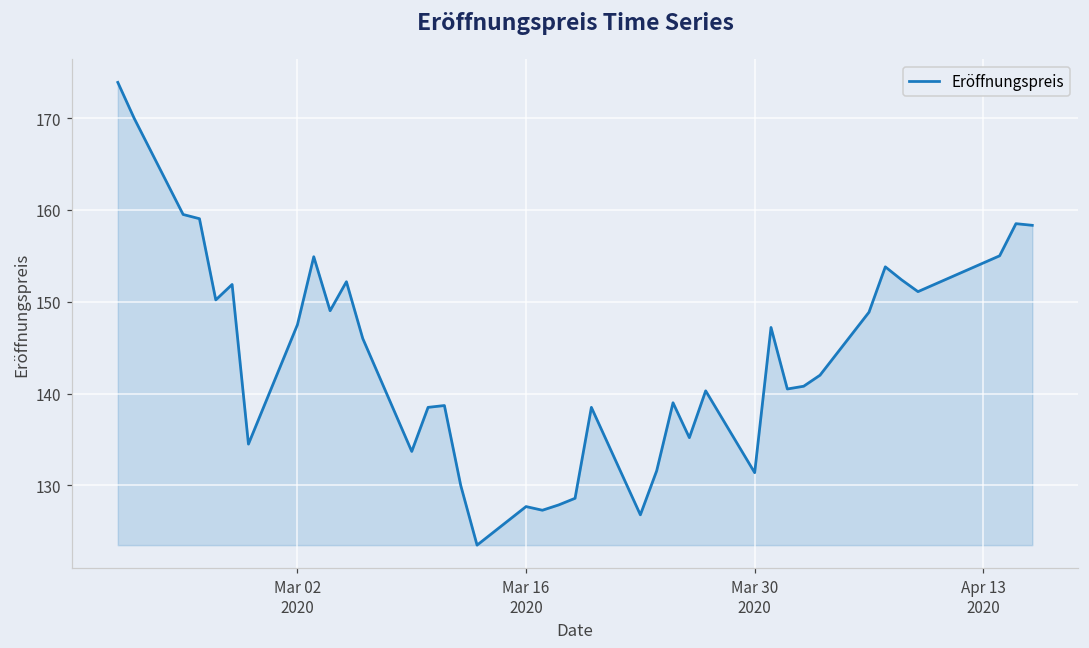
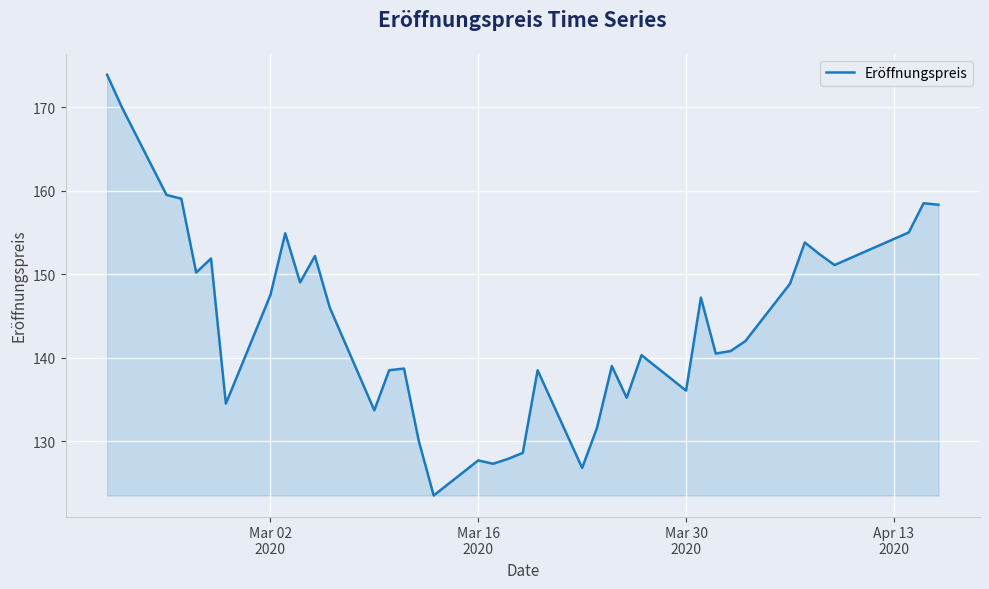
Mar 30 2020: 131 -> 136
